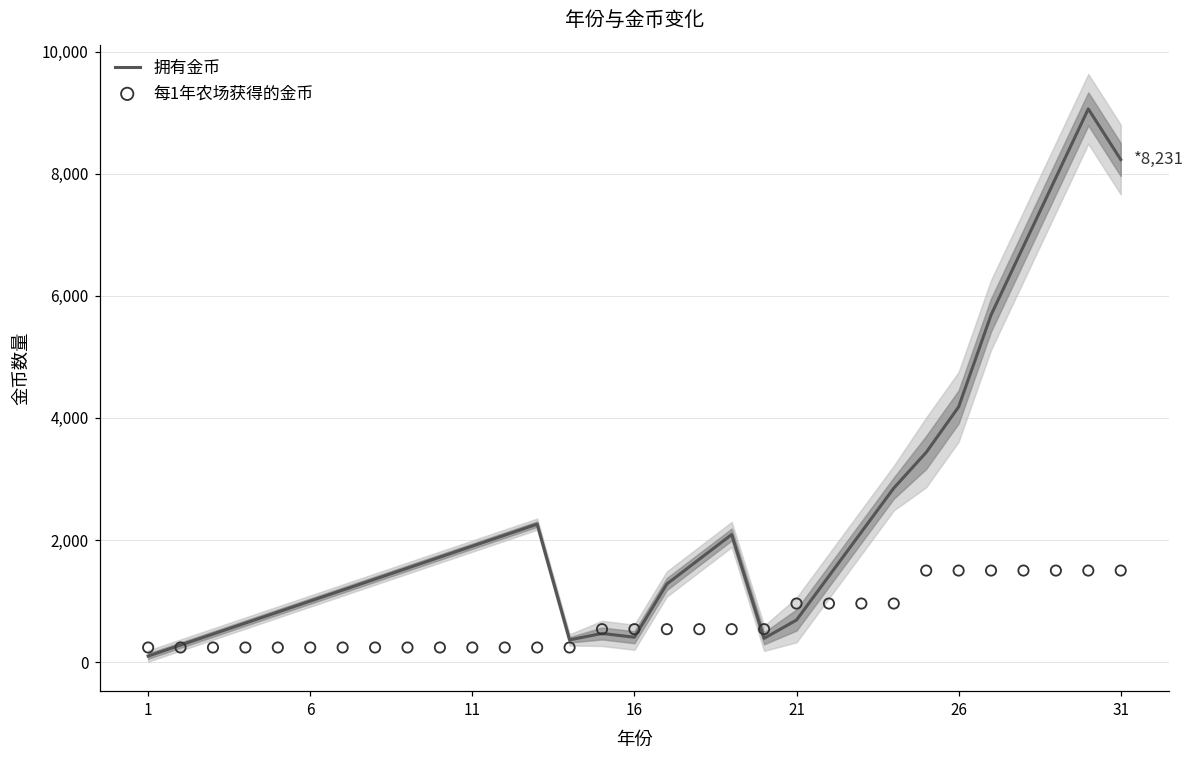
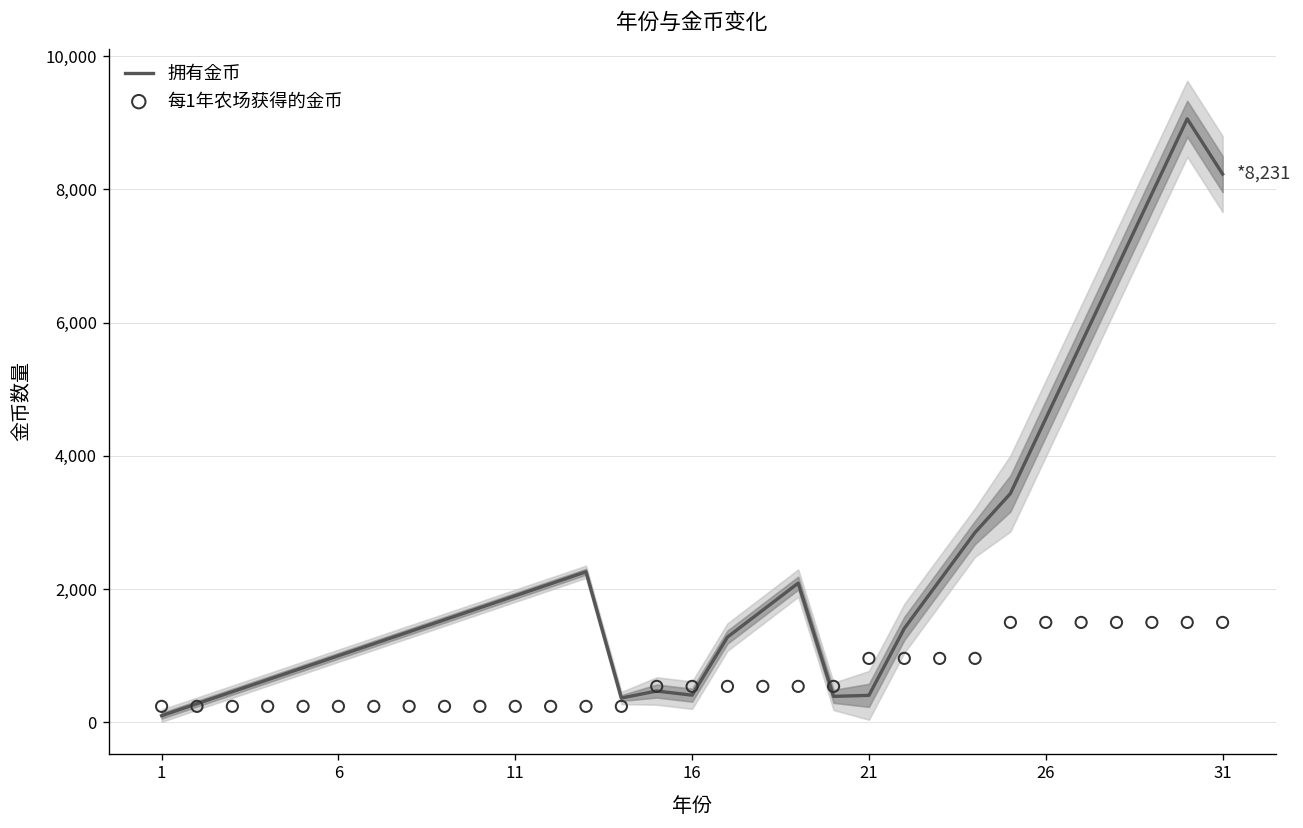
拥有金币, 21: 700 -> 400
拥有金币, 26: 4,200 -> 4,600
